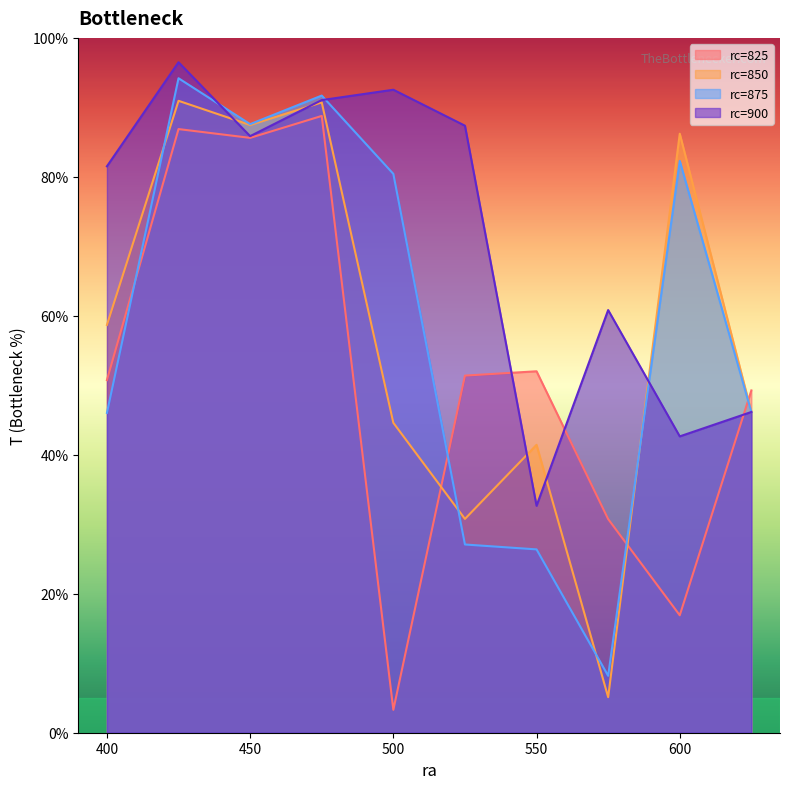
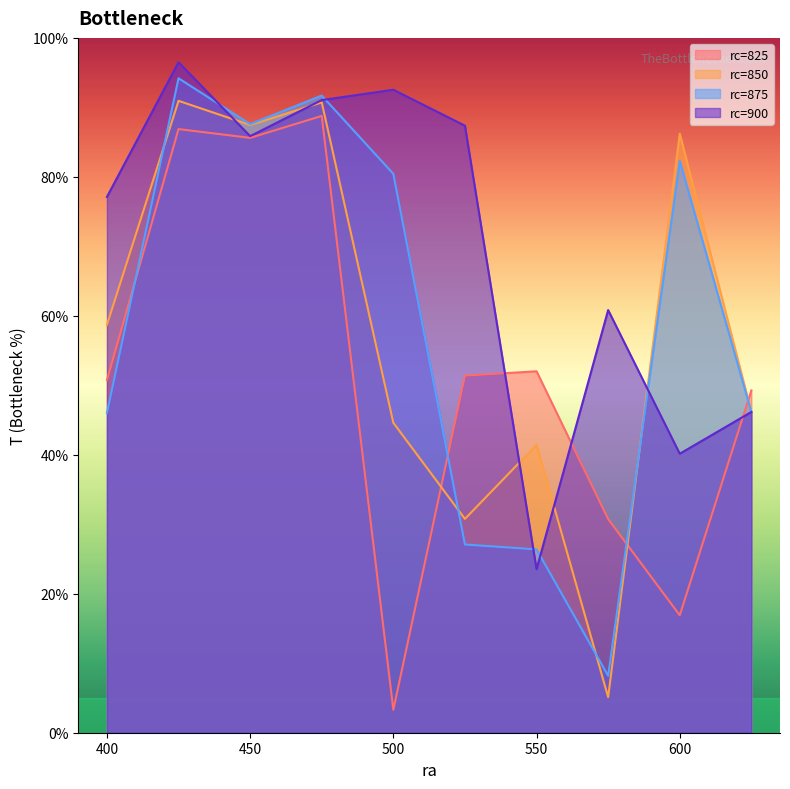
rc=900, 400: 82% -> 77%
rc=900, 550: 33% -> 24%
rc=900, 600: 43% -> 40%
